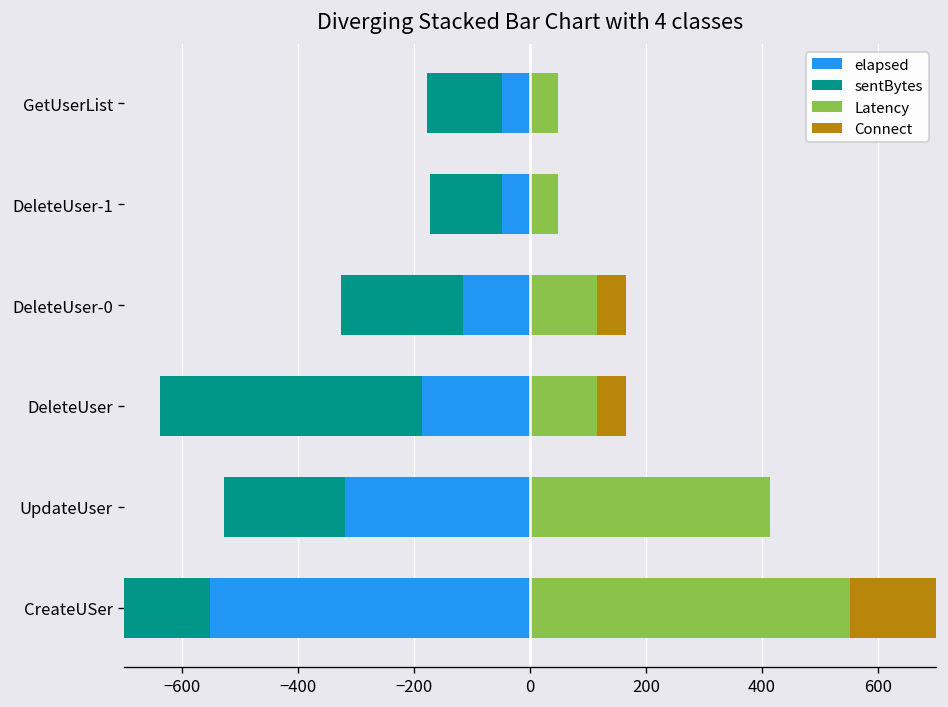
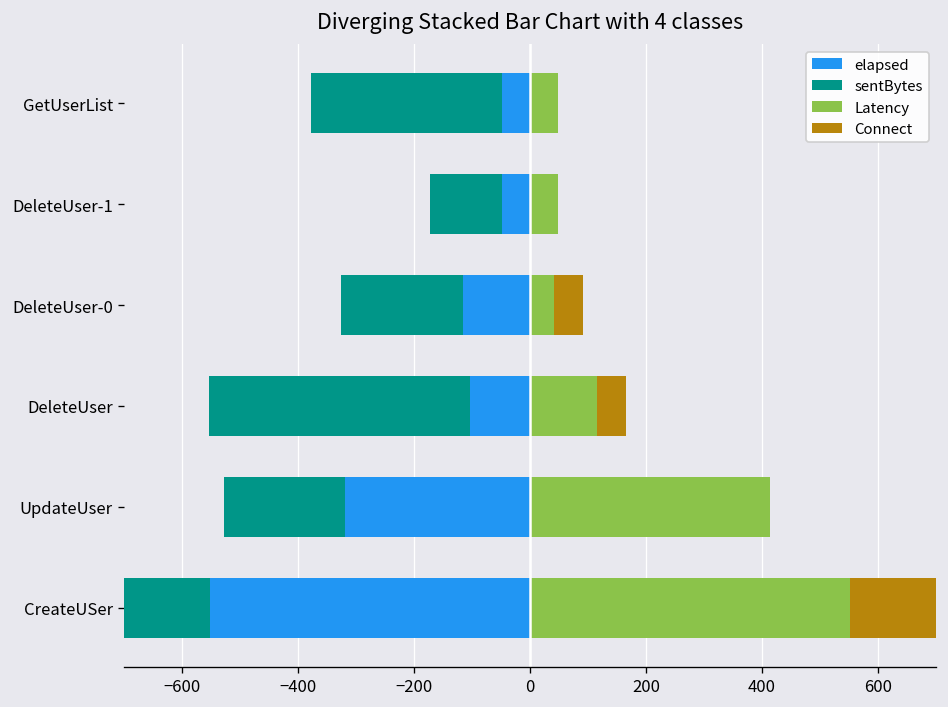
sentBytes, GetUserList: -130 -> -330
Latency, DeleteUser-0: 120 -> 40
elapsed, DeleteUser: -190 -> -100
